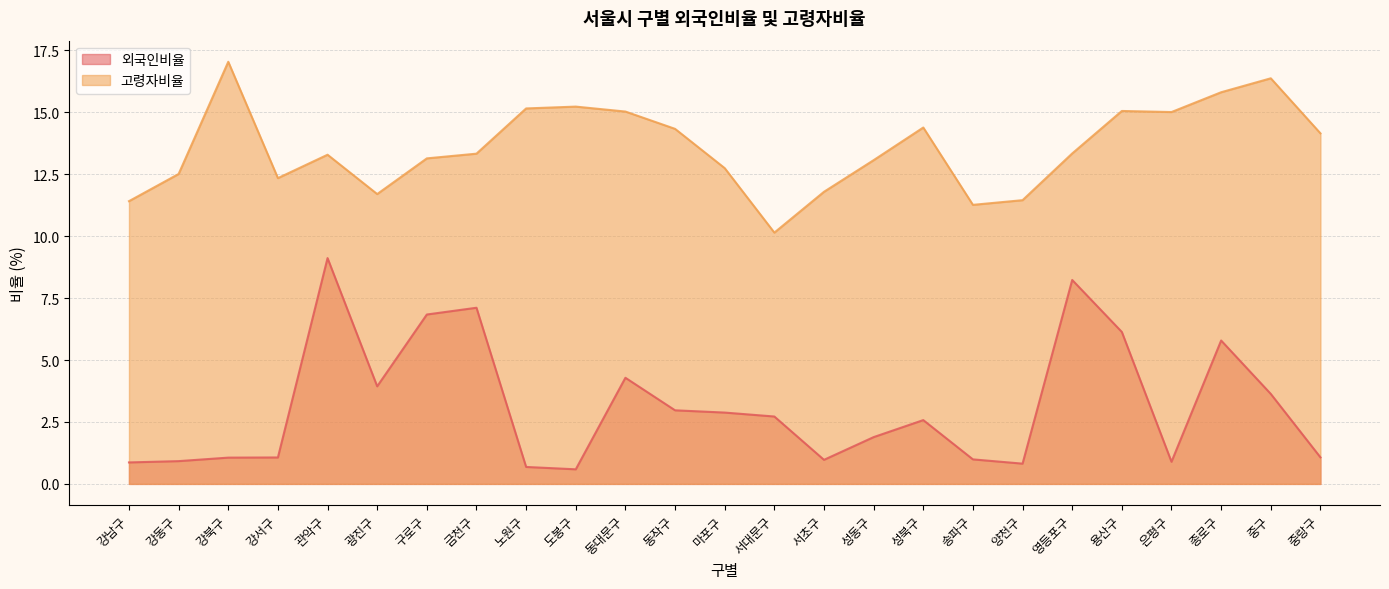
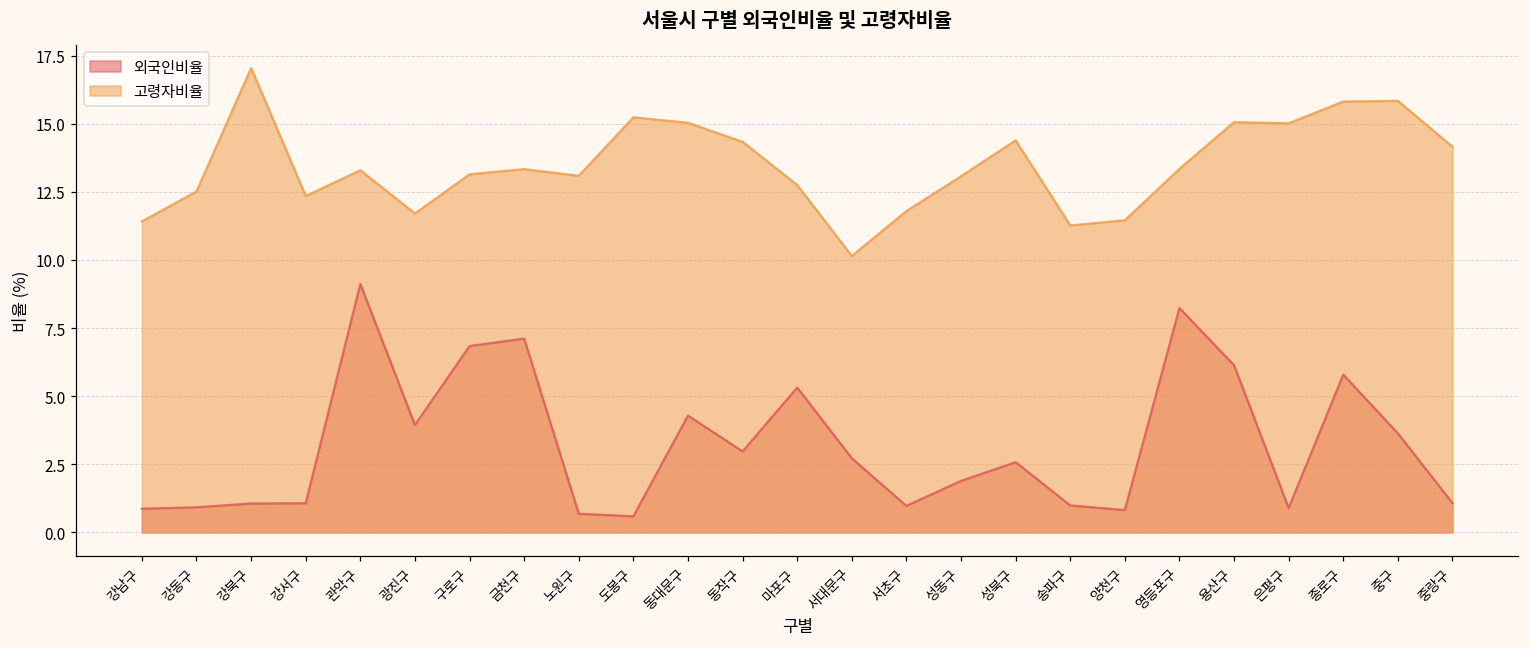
고령자비율, 노원구: 15.2 -> 13.1
외국인비율, 마포구: 2.9 -> 5.3
고령자비율, 중구: 16.4 -> 15.8
